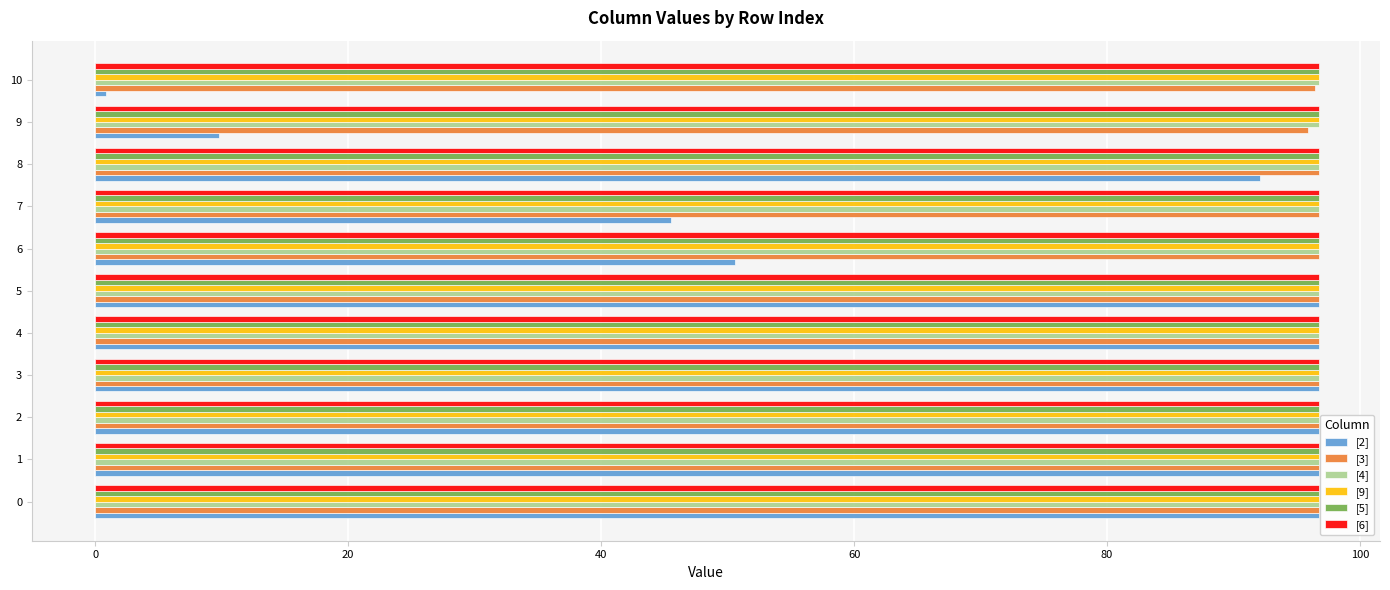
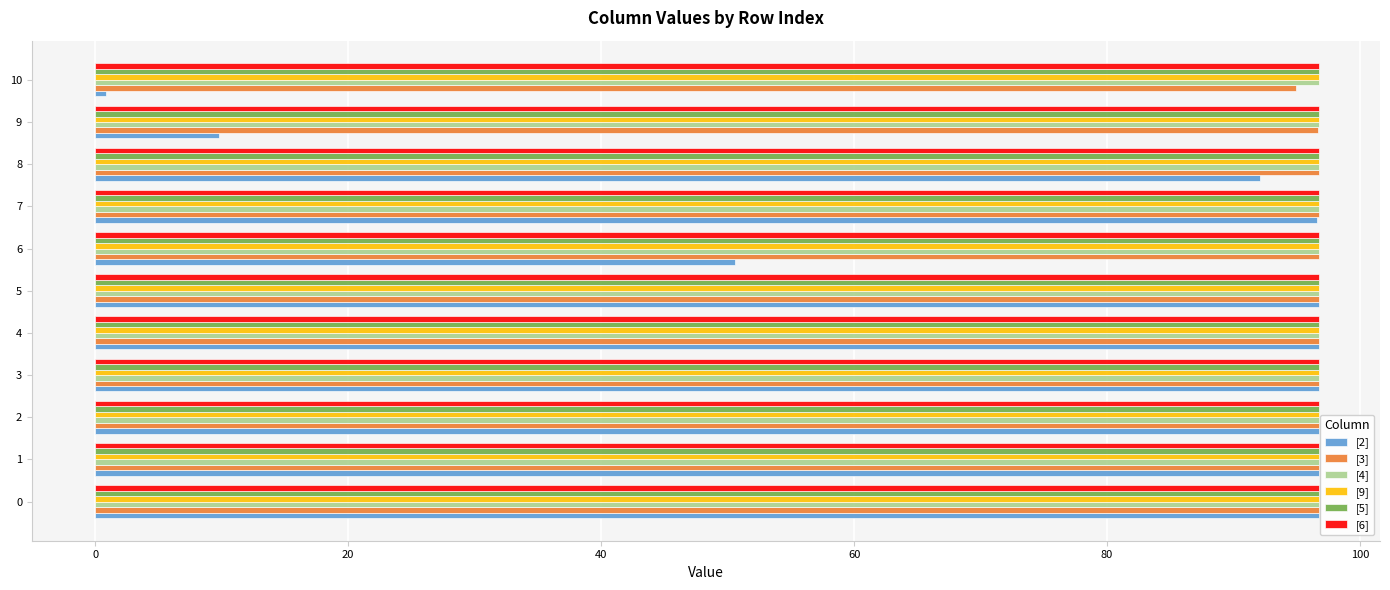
[3], 10: 96.4 -> 94.9
[3], 9: 95.9 -> 96.7
[2], 7: 45.5 -> 96.6
